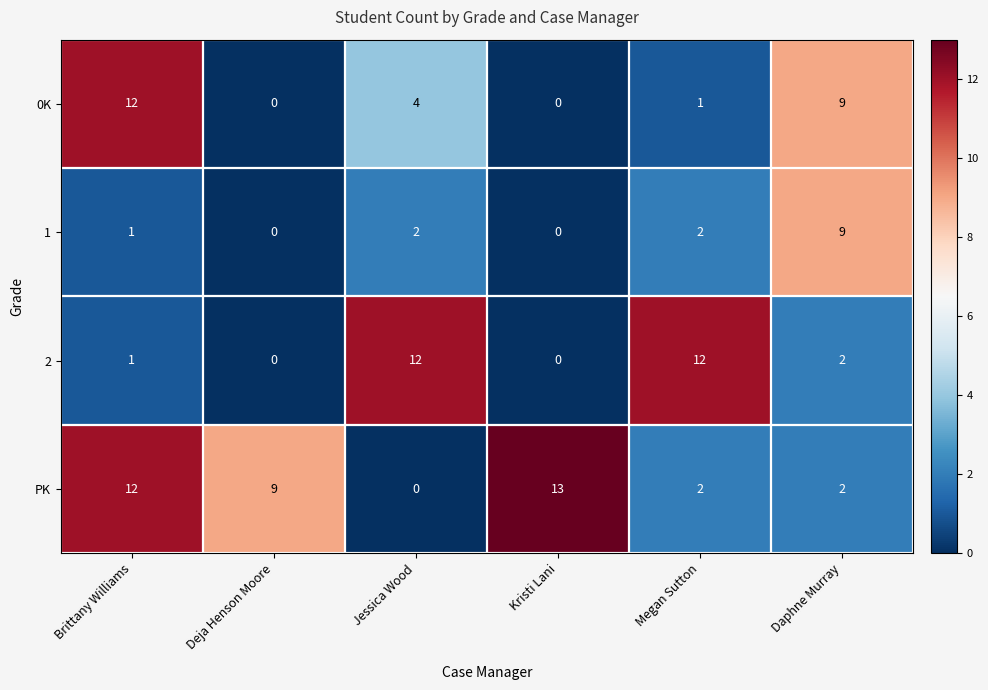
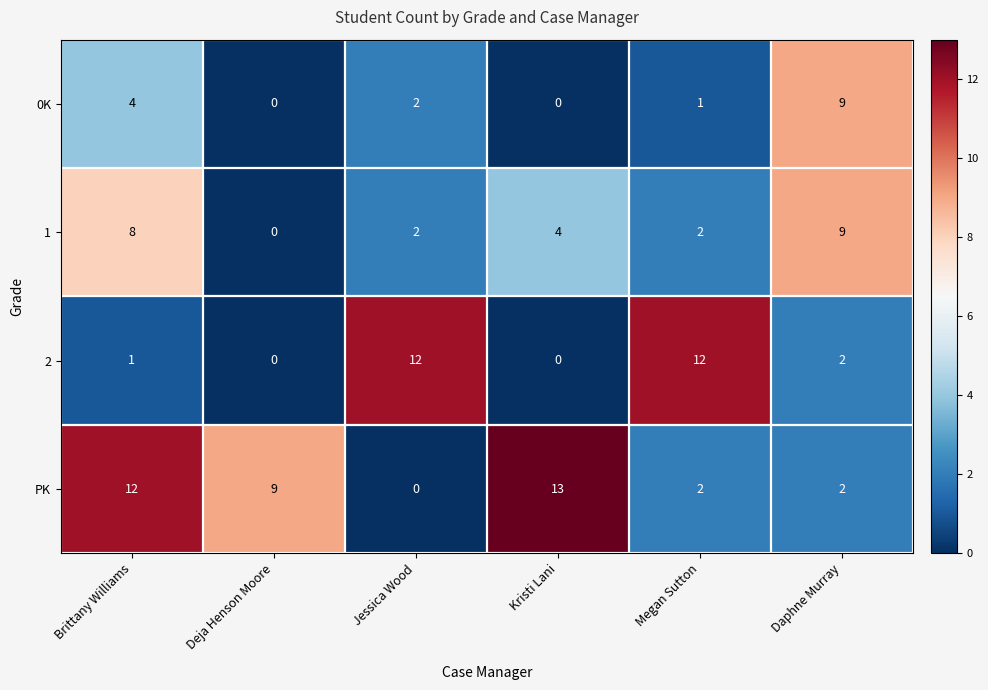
0K, Brittany Williams: 12 -> 4
0K, Jessica Wood: 4 -> 2
1, Brittany Williams: 1 -> 8
1, Kristi Lani: 0 -> 4
